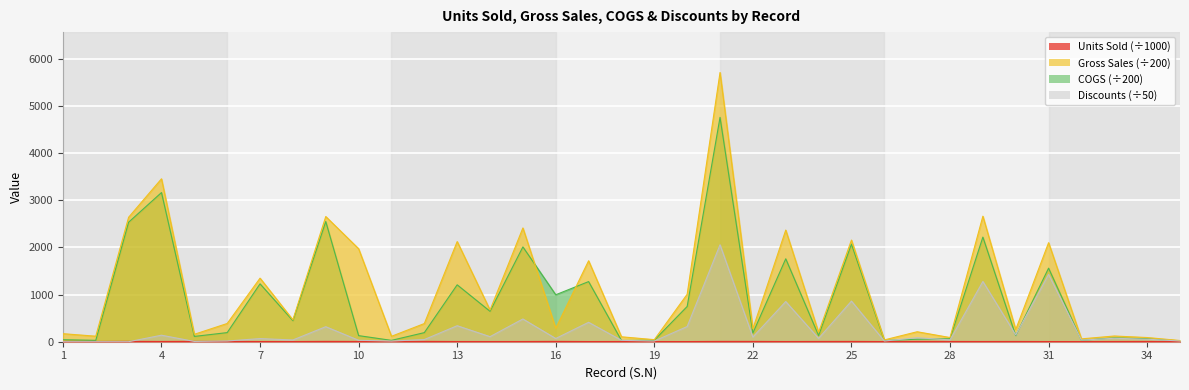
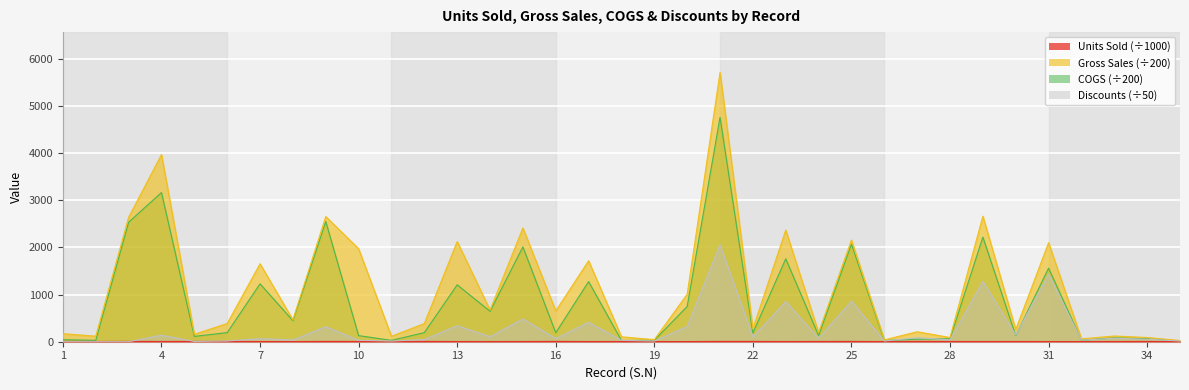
Gross Sales (÷200), 4: 3500 -> 4000
Gross Sales (÷200), 7: 1300 -> 1700
COGS (÷200), 16: 1000 -> 200
Gross Sales (÷200), 16: 300 -> 700
